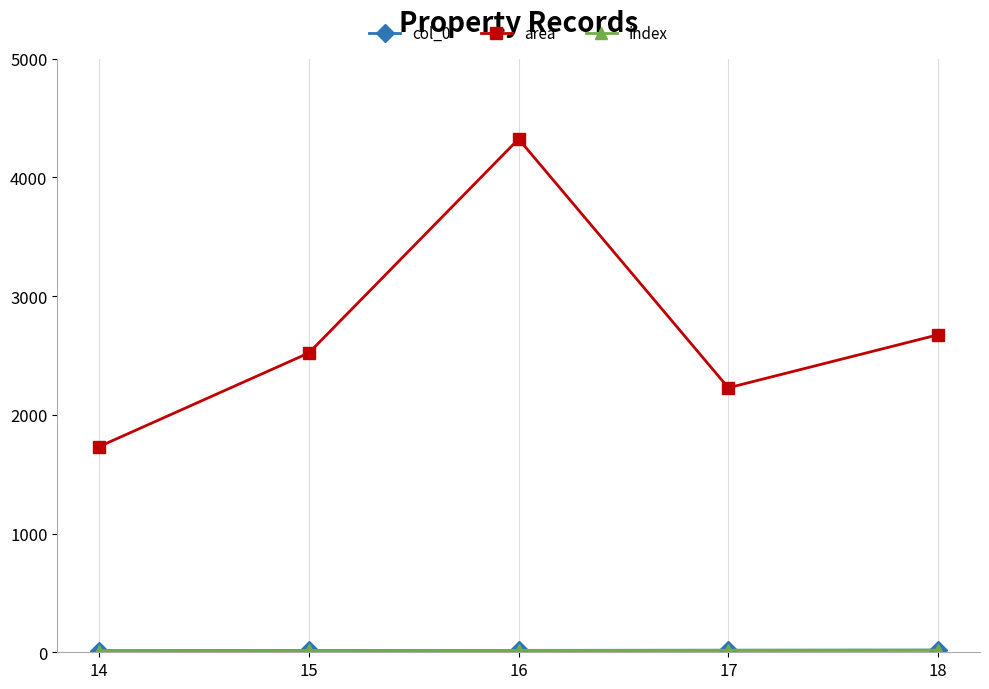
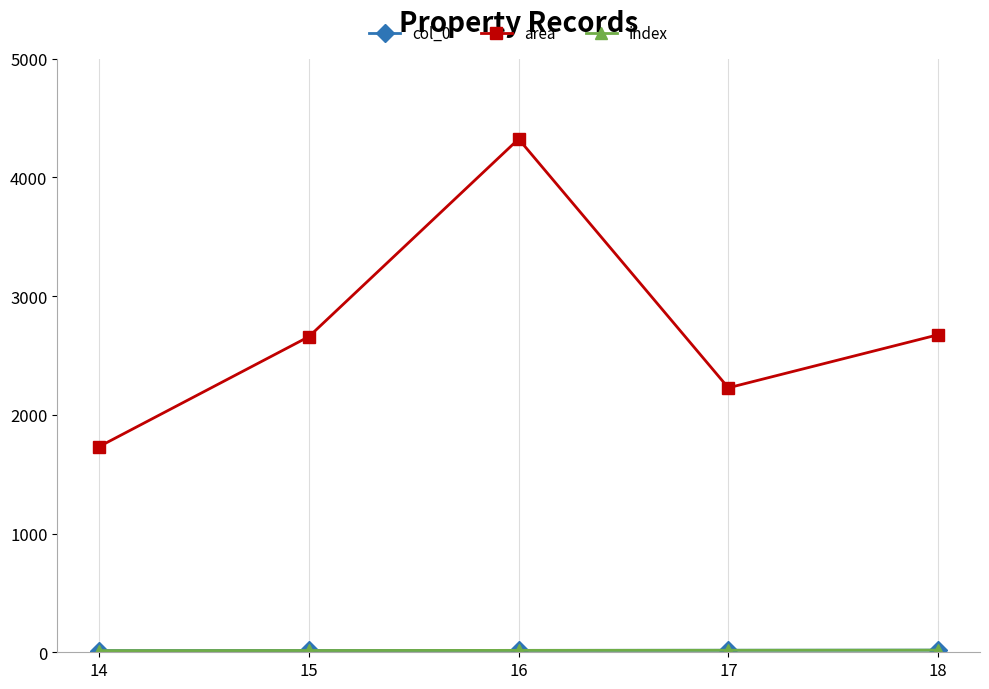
area, 15: 2520 -> 2660
